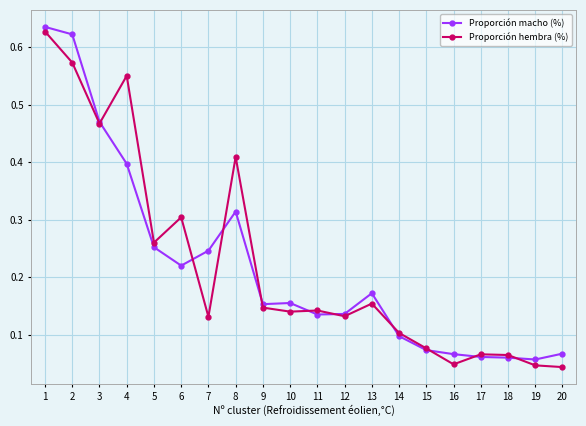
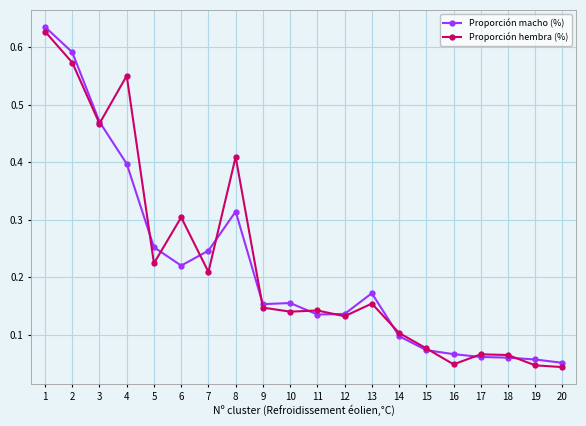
Proporción macho (%), 2: 0.62 -> 0.59
Proporción hembra (%), 5: 0.26 -> 0.22
Proporción hembra (%), 7: 0.13 -> 0.21
Proporción macho (%), 20: 0.07 -> 0.05
